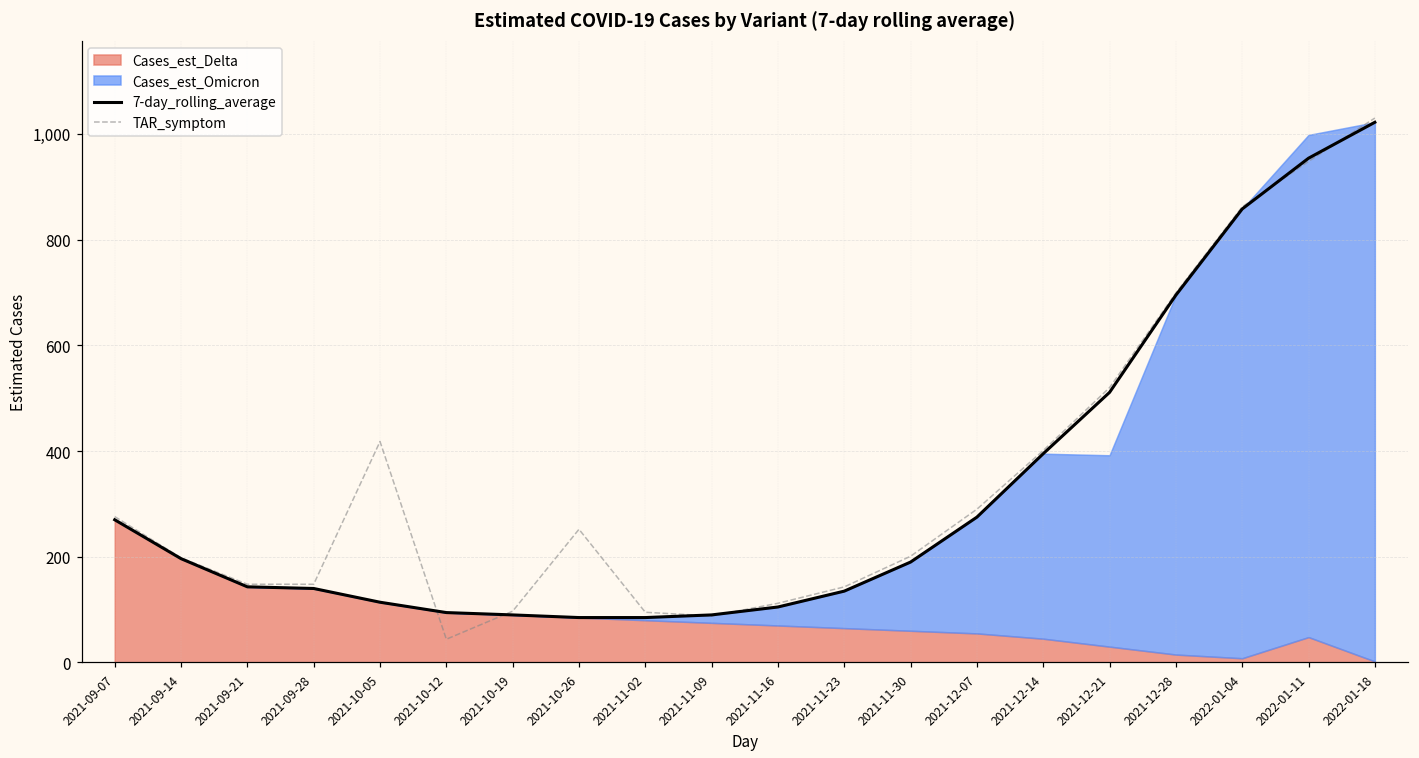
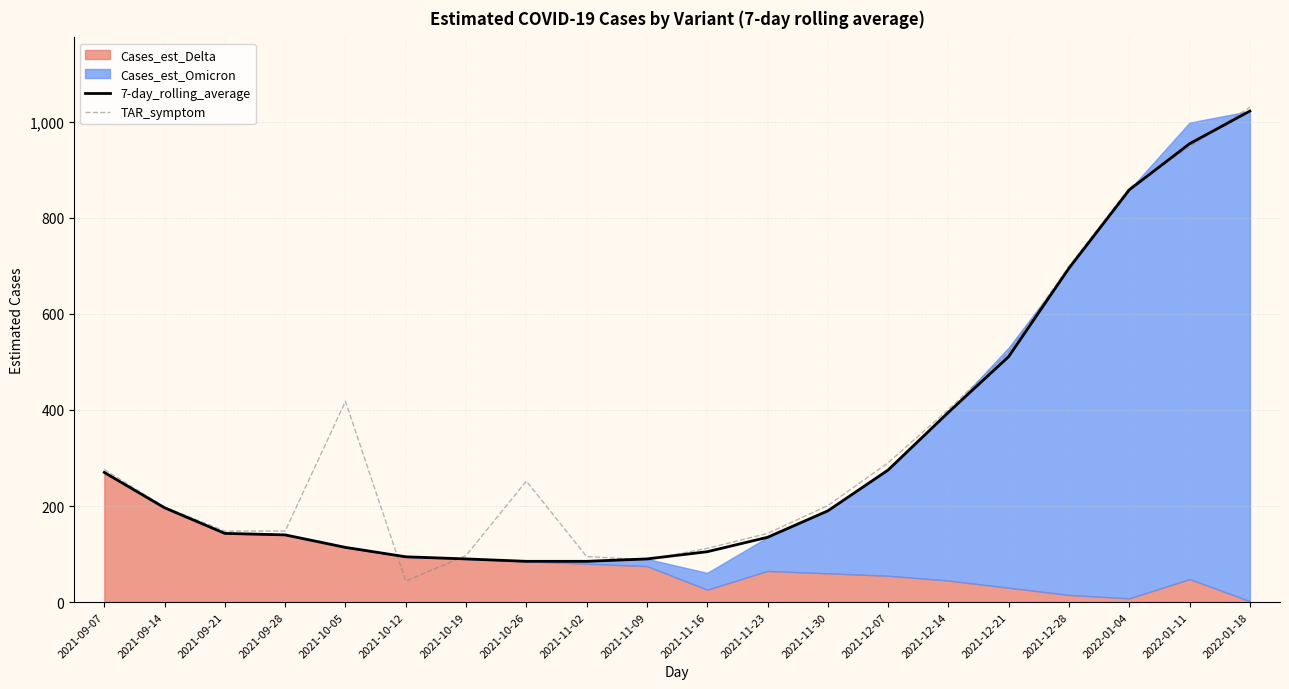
Cases_est_Delta, 2021-11-16: 70 -> 30
Cases_est_Omicron, 2021-12-21: 360 -> 500
